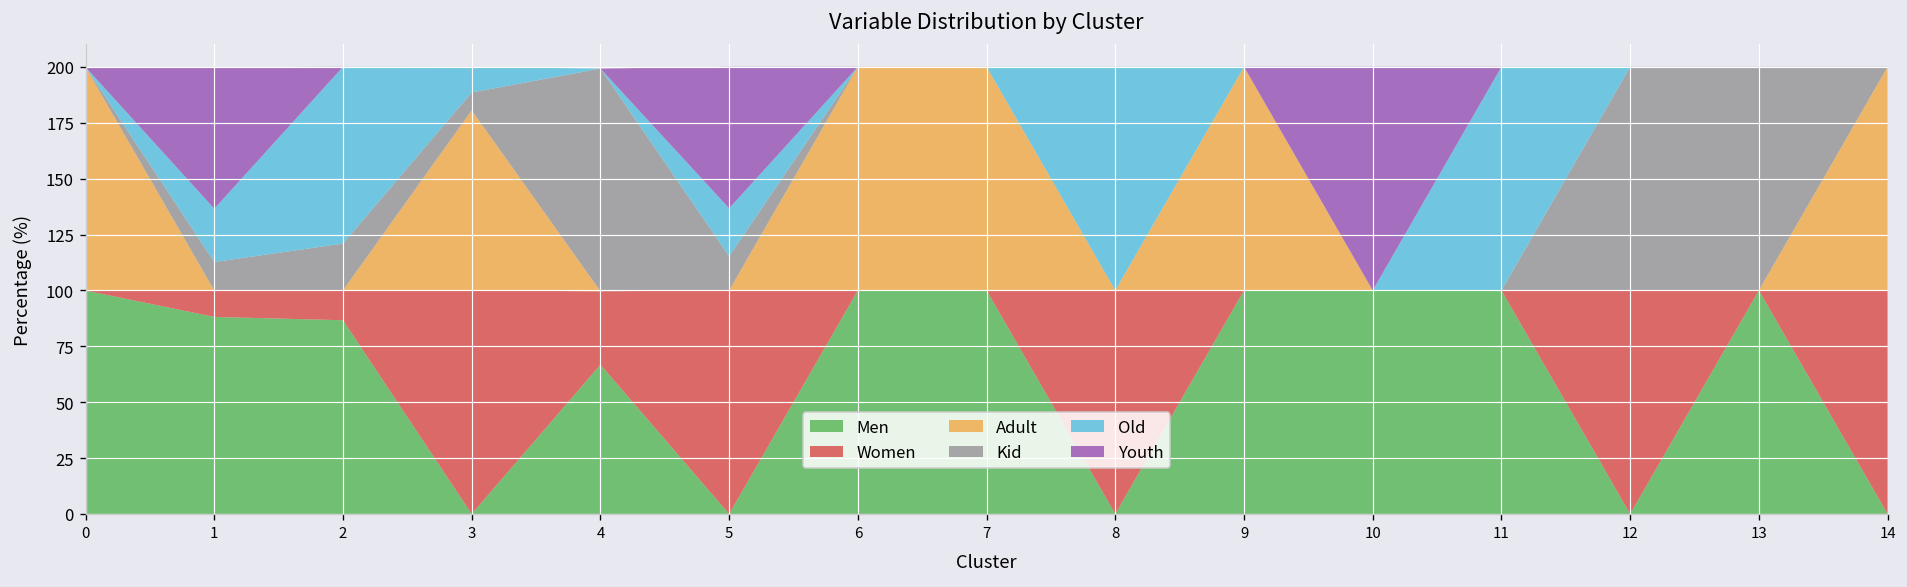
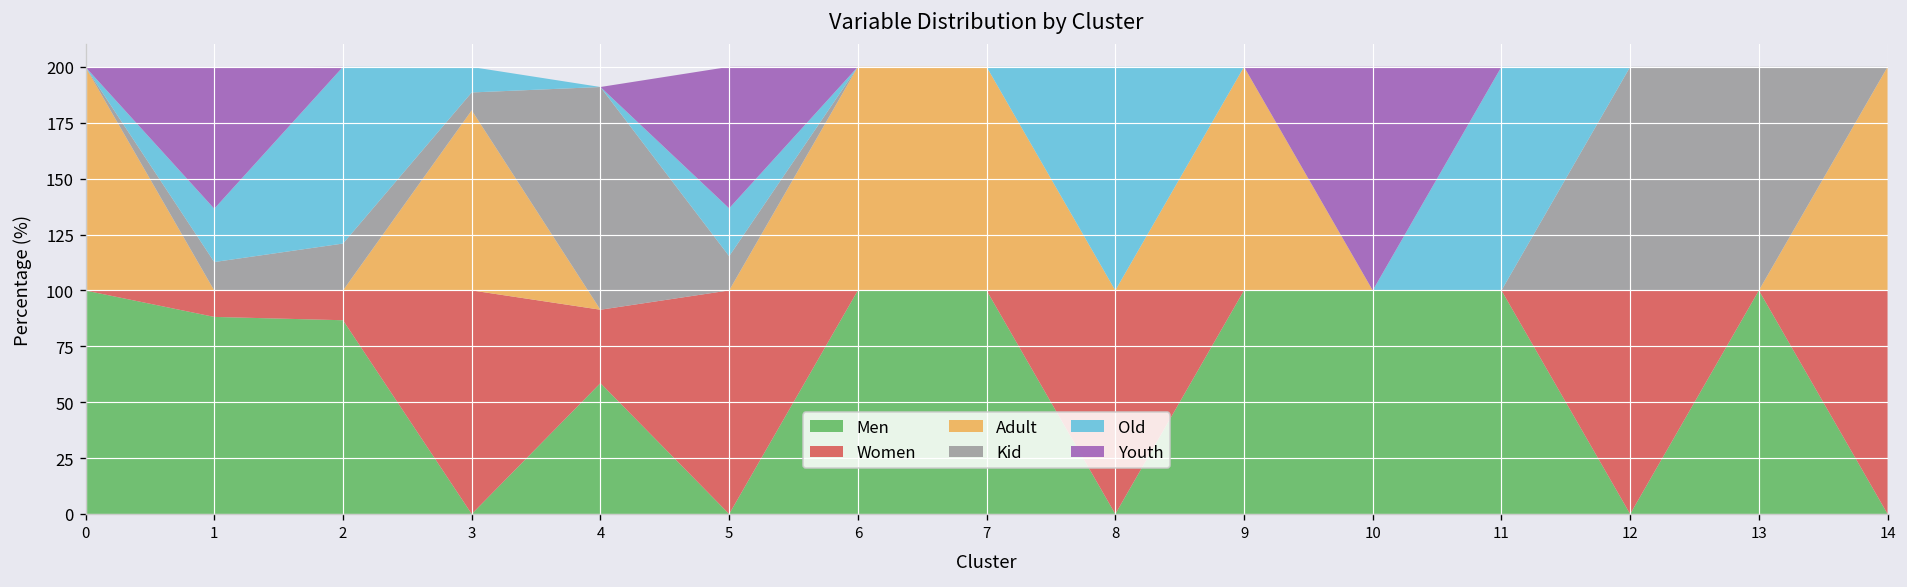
Men, 4: 67 -> 59
